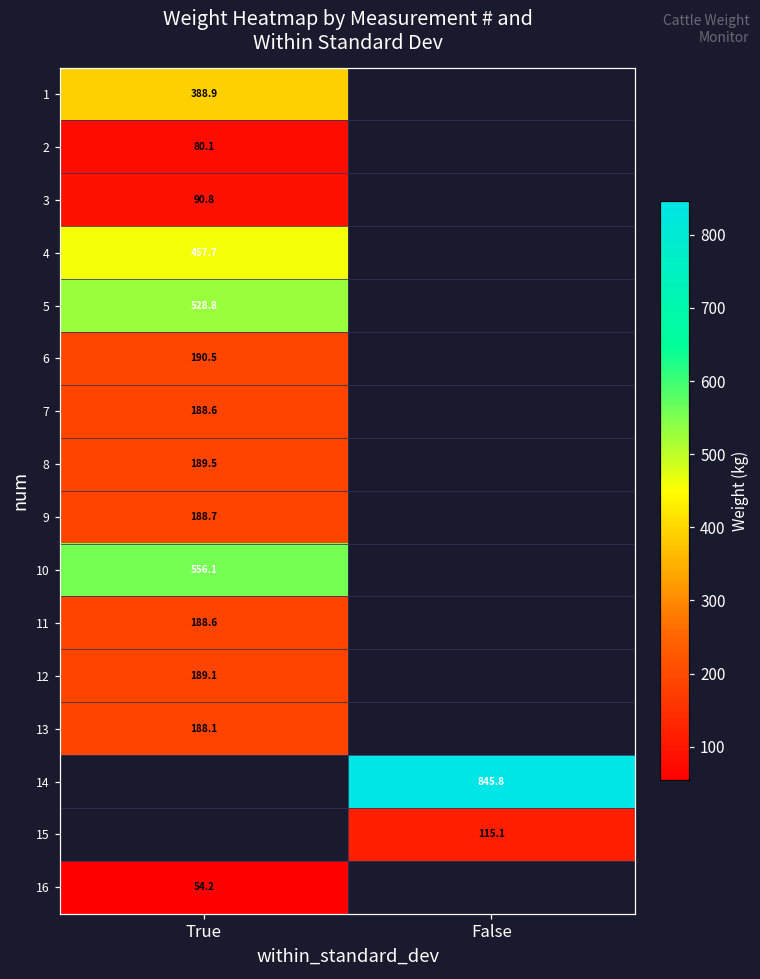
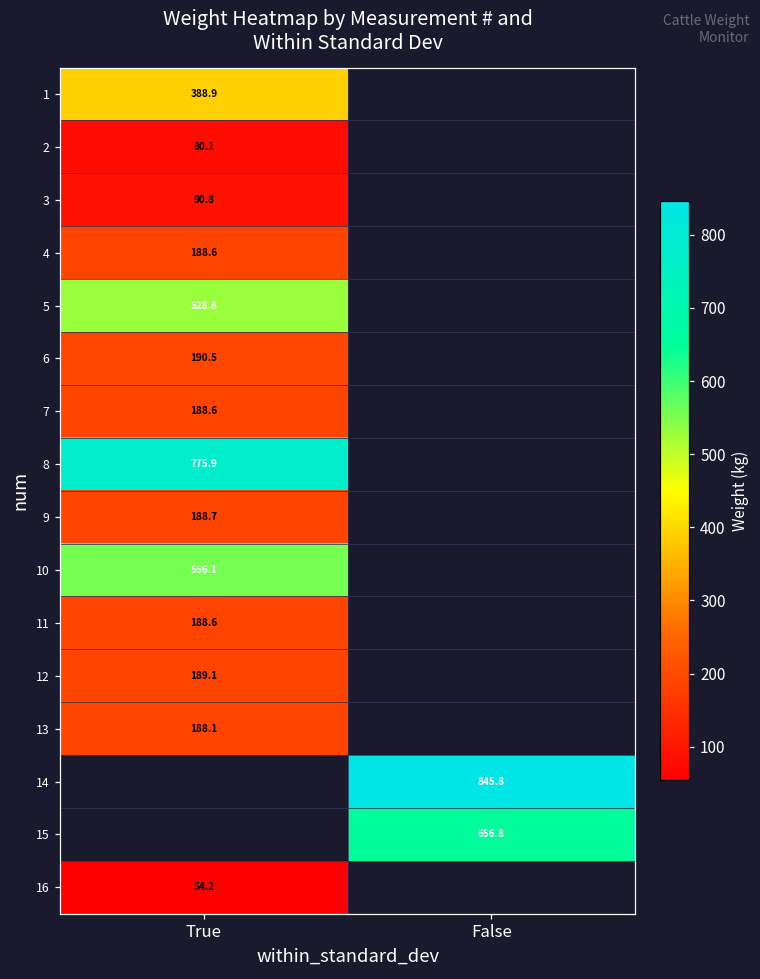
4, True: 457.7 -> 188.6
8, True: 189.5 -> 775.9
15, False: 115.1 -> 656.8
